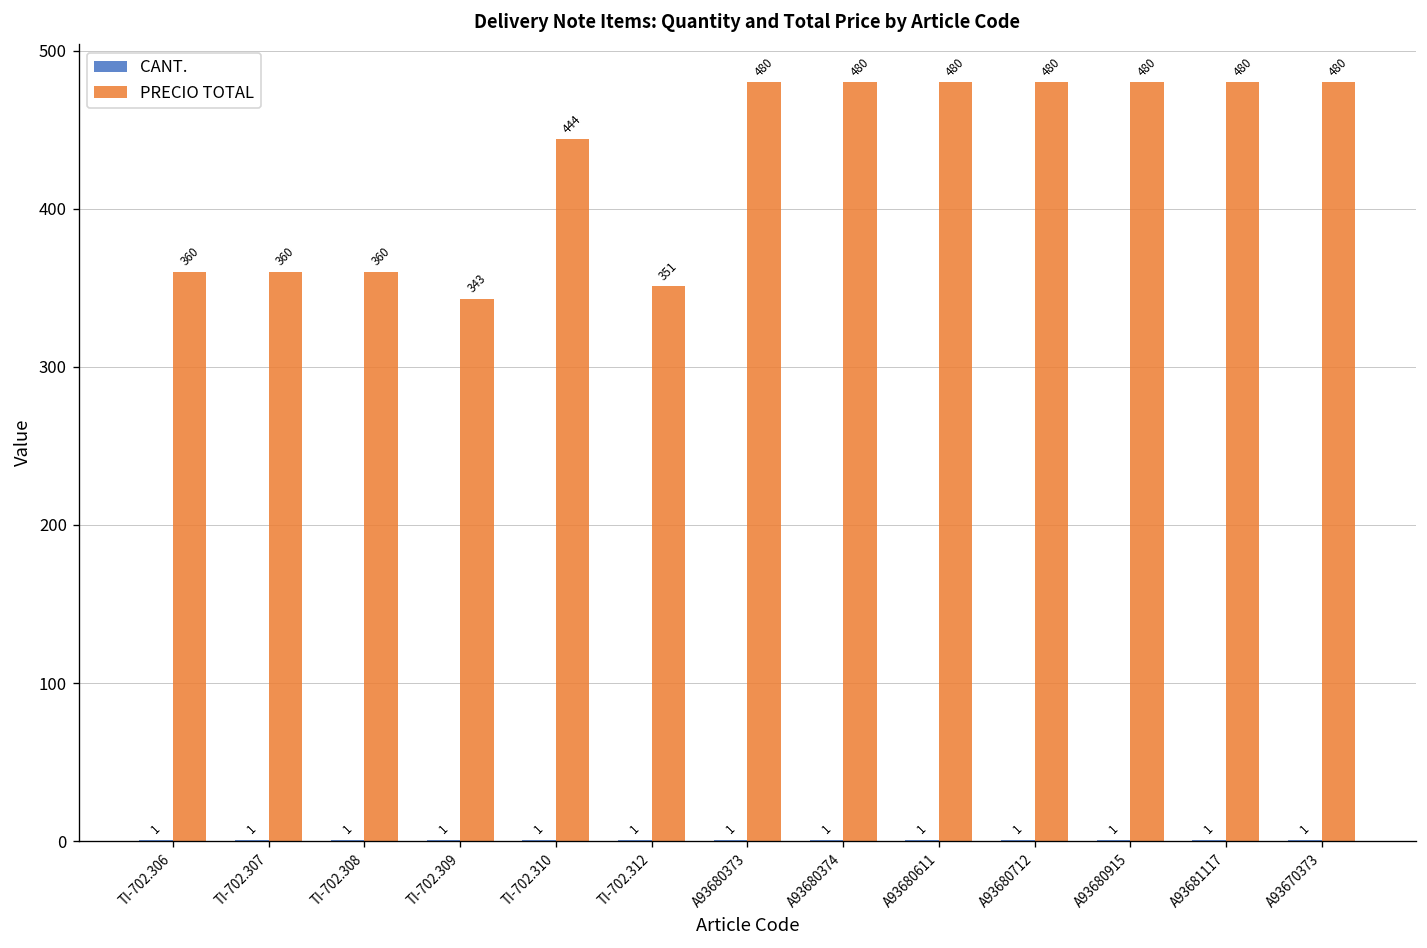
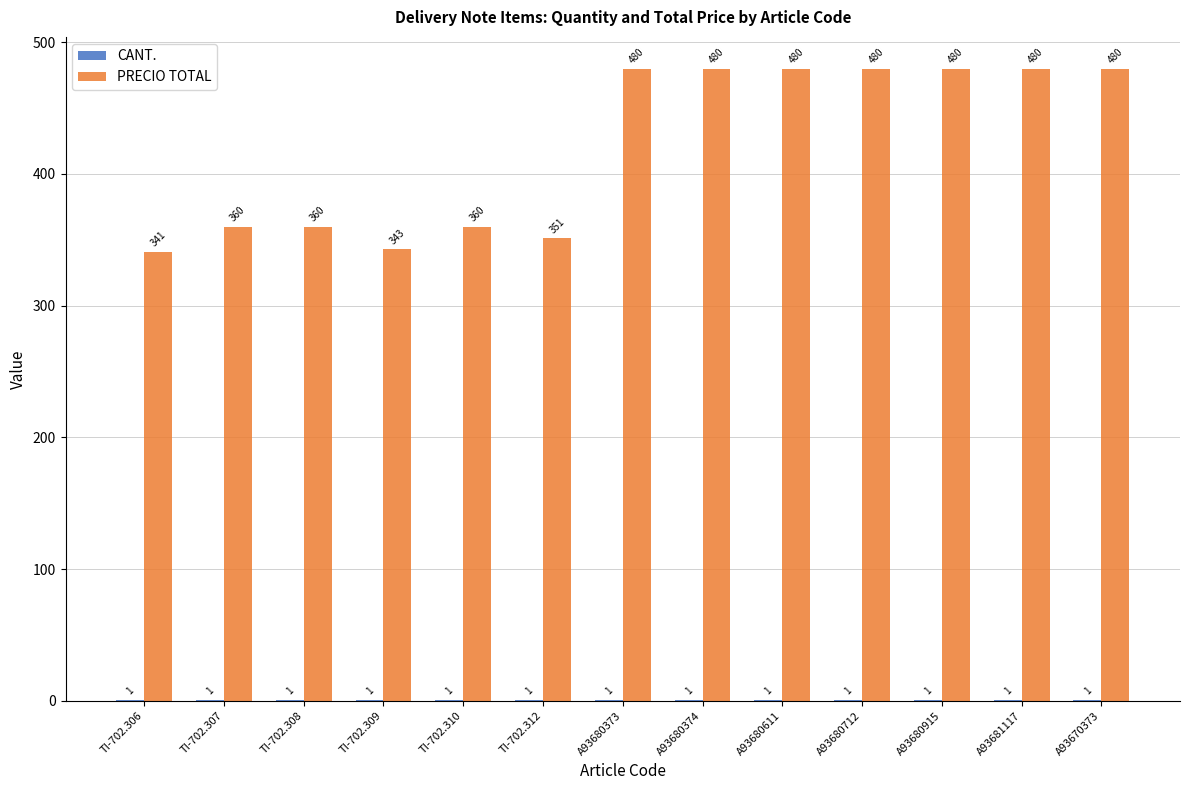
PRECIO TOTAL, TI-702.306: 360 -> 341
PRECIO TOTAL, TI-702.310: 444 -> 360
